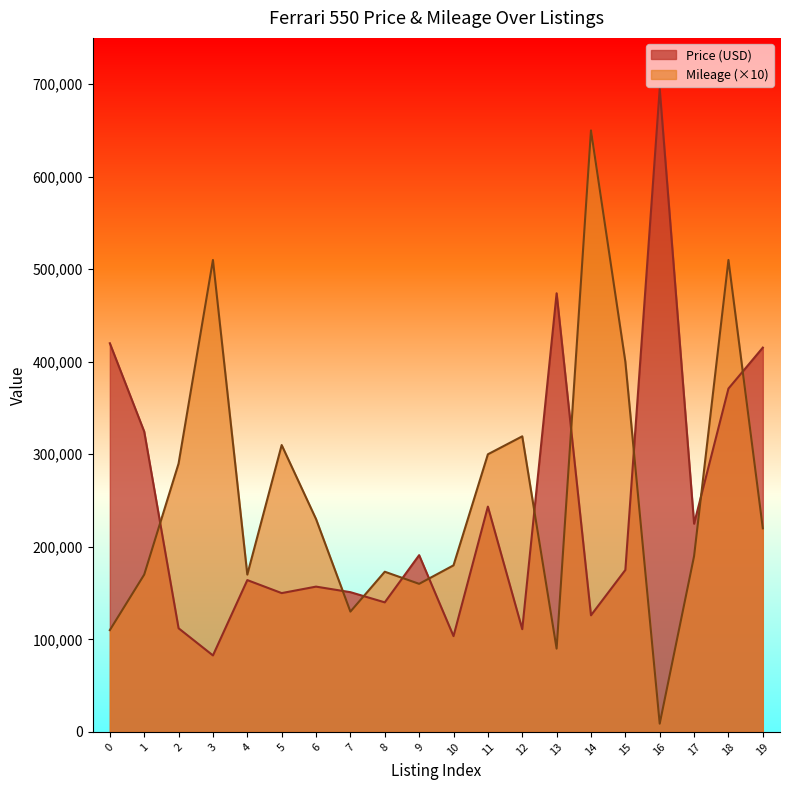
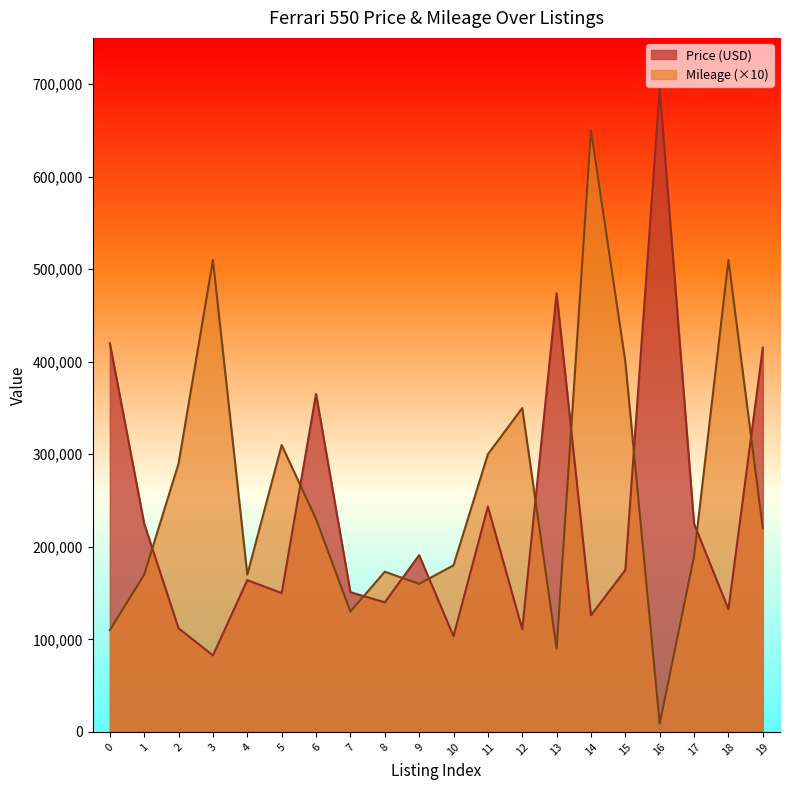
Price (USD), 1: 320,000 -> 230,000
Price (USD), 6: 160,000 -> 370,000
Mileage (×10), 12: 320,000 -> 350,000
Price (USD), 18: 370,000 -> 130,000
